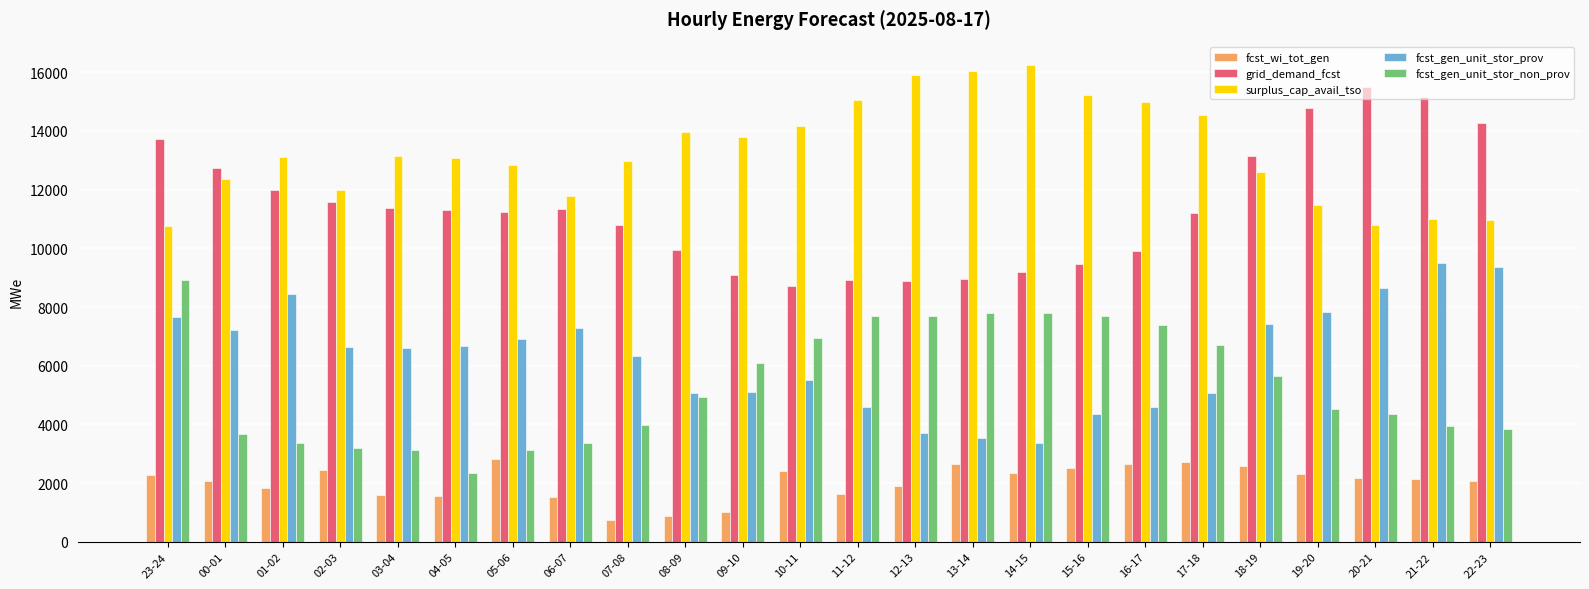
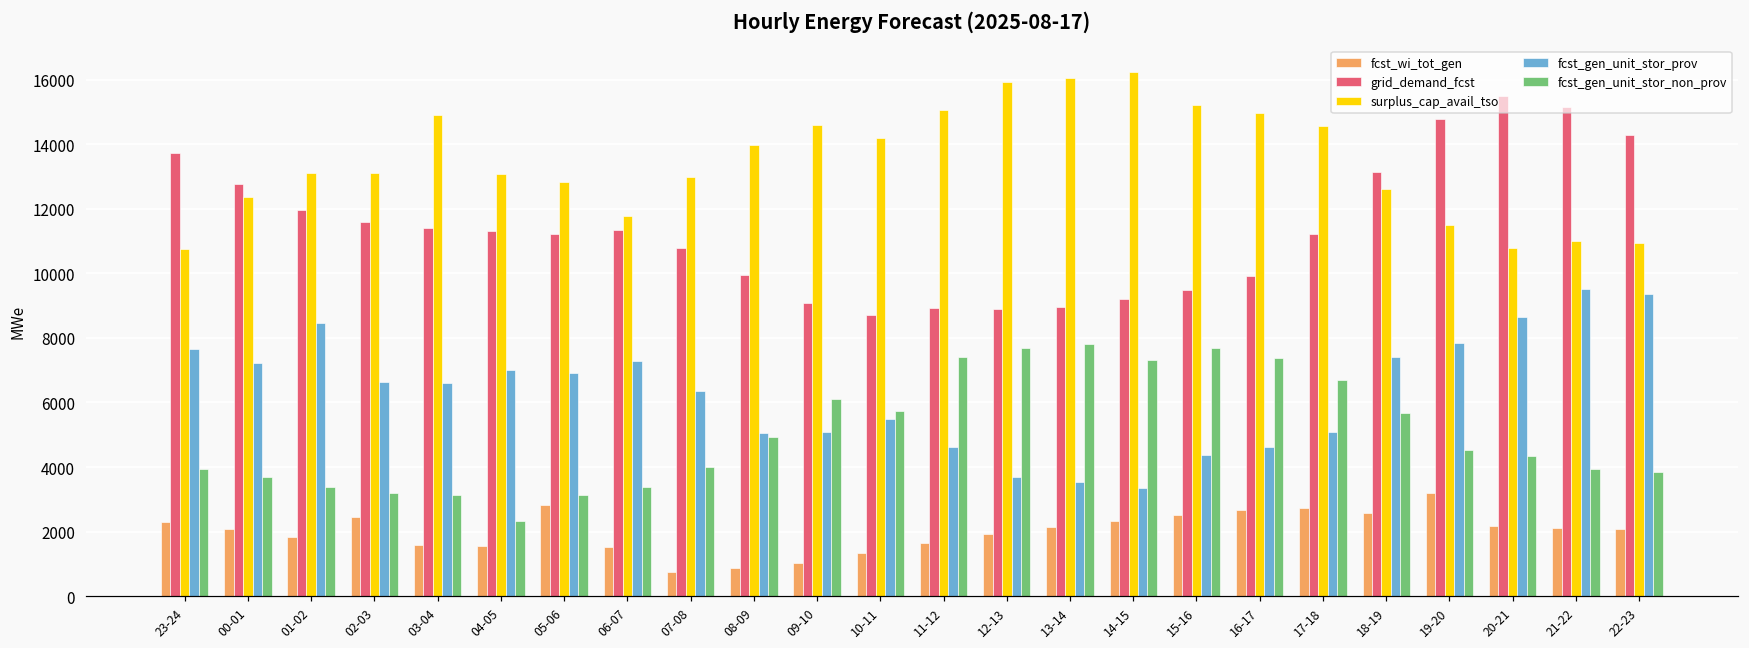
fcst_gen_unit_stor_non_prov, 23-24: 8900 -> 3900
surplus_cap_avail_tso, 02-03: 12000 -> 13100
surplus_cap_avail_tso, 03-04: 13100 -> 14900
fcst_gen_unit_stor_prov, 04-05: 6700 -> 7000
surplus_cap_avail_tso, 09-10: 13800 -> 14600
fcst_wi_tot_gen, 10-11: 2400 -> 1300
fcst_gen_unit_stor_non_prov, 10-11: 7000 -> 5700
fcst_gen_unit_stor_non_prov, 11-12: 7700 -> 7400
fcst_wi_tot_gen, 13-14: 2700 -> 2100
fcst_gen_unit_stor_non_prov, 14-15: 7800 -> 7300
fcst_wi_tot_gen, 19-20: 2300 -> 3200
